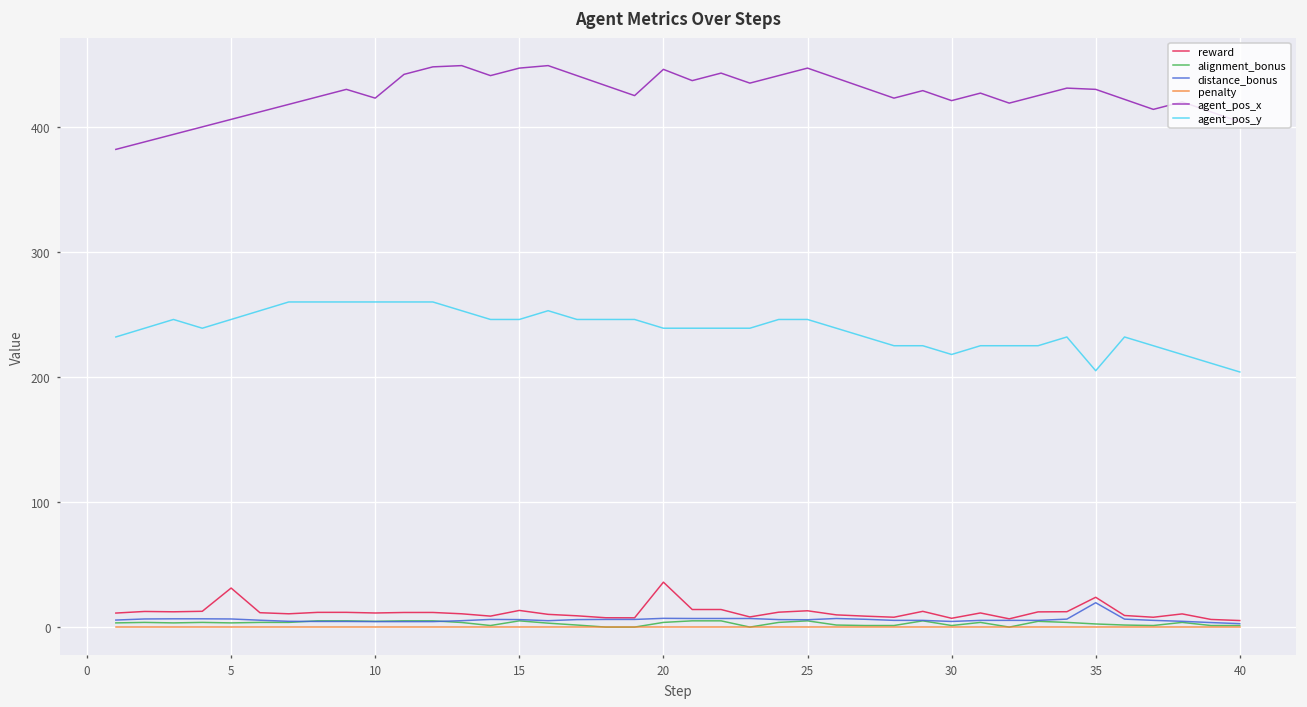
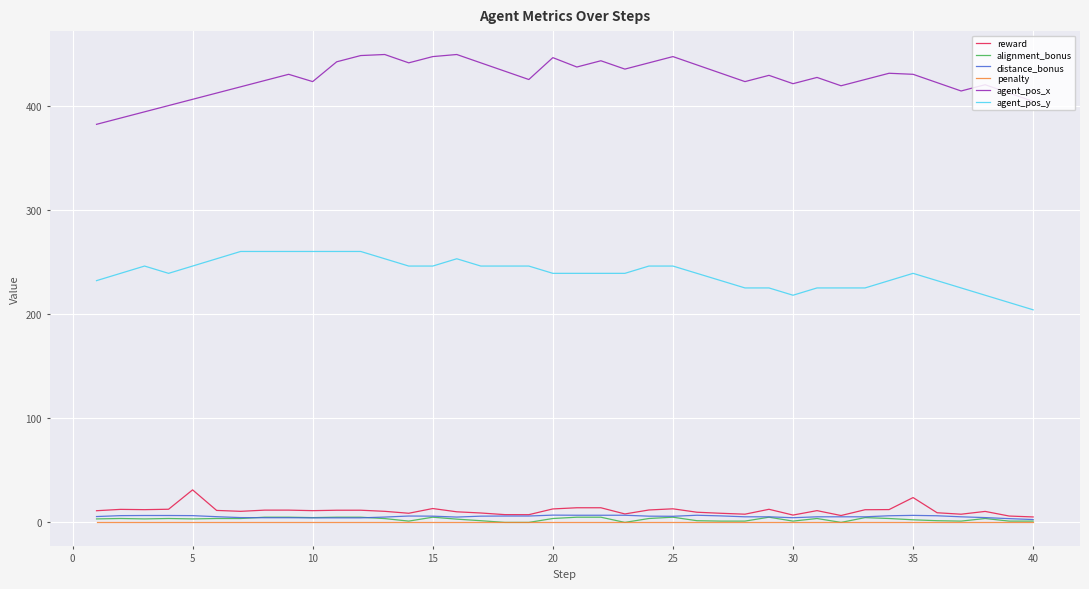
reward, 20: 36 -> 13
distance_bonus, 35: 19 -> 7
agent_pos_y, 35: 205 -> 239
